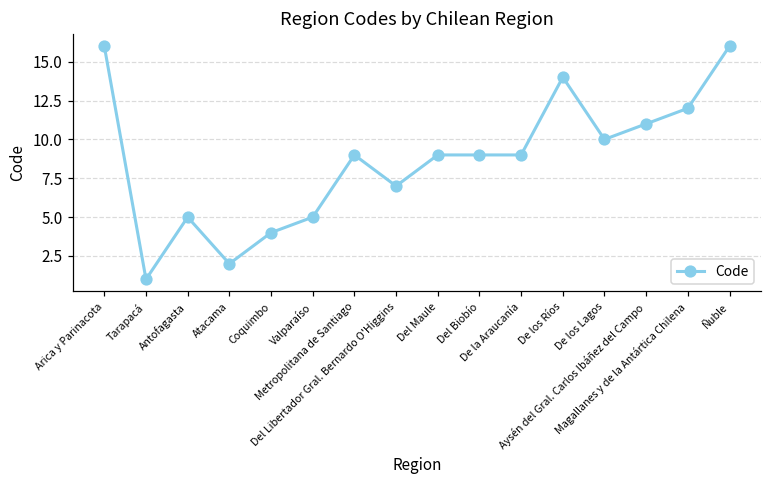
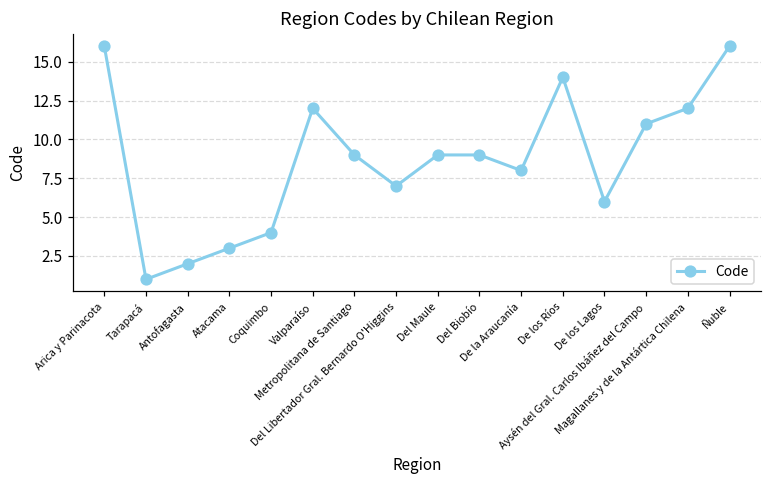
Antofagasta: 5 -> 2
Atacama: 2 -> 3
Valparaíso: 5 -> 12
De la Araucanía: 9 -> 8
De los Lagos: 10 -> 6
